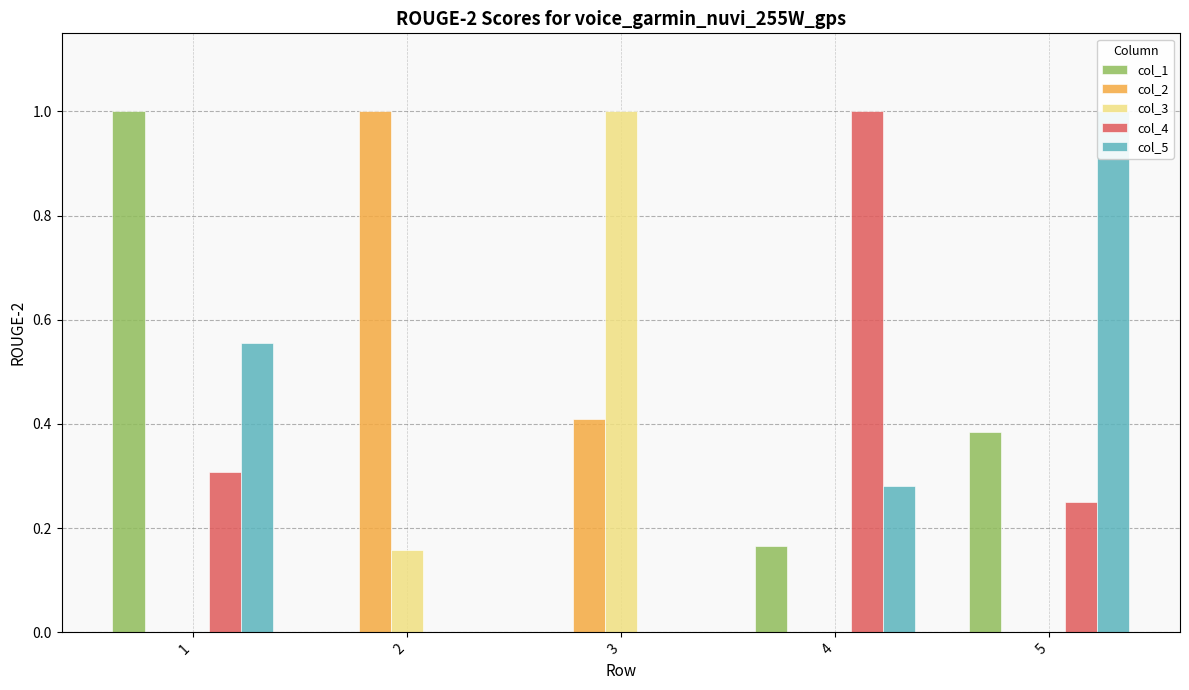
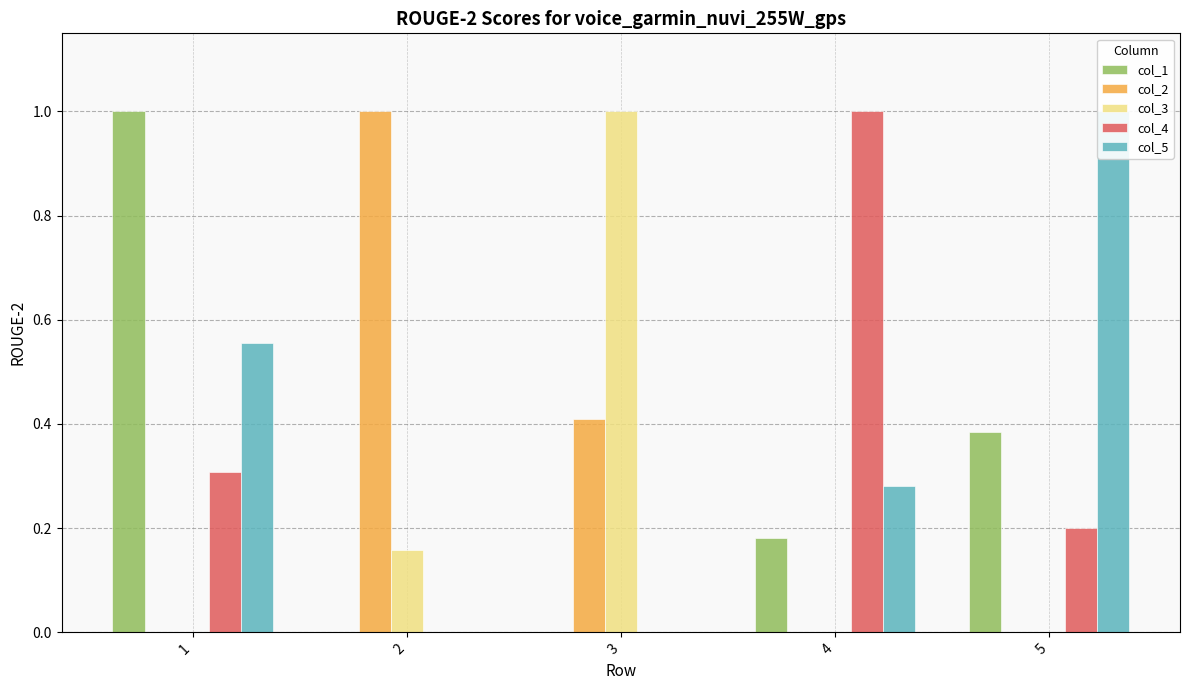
col_1, 4: 0.17 -> 0.18
col_4, 5: 0.25 -> 0.20
